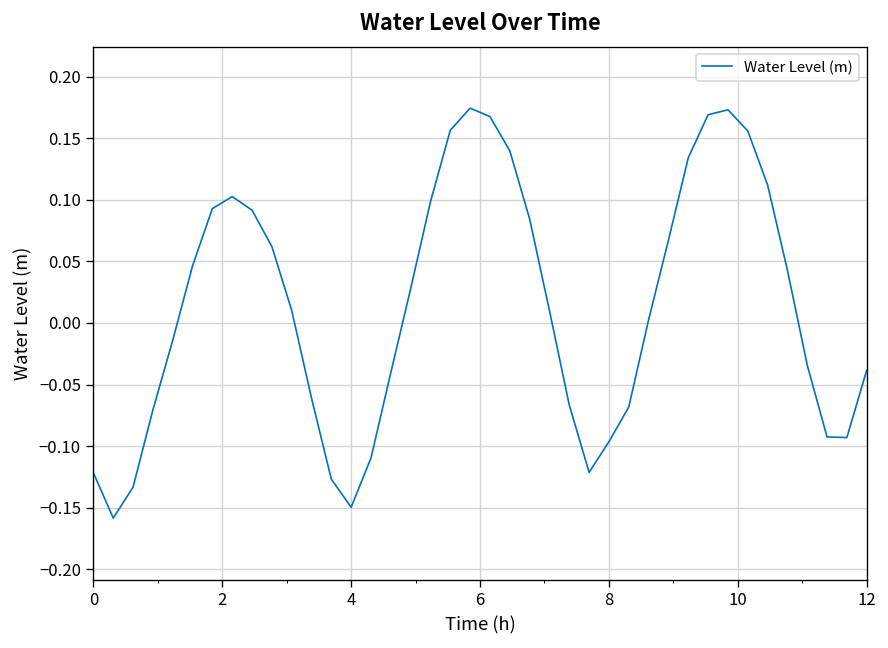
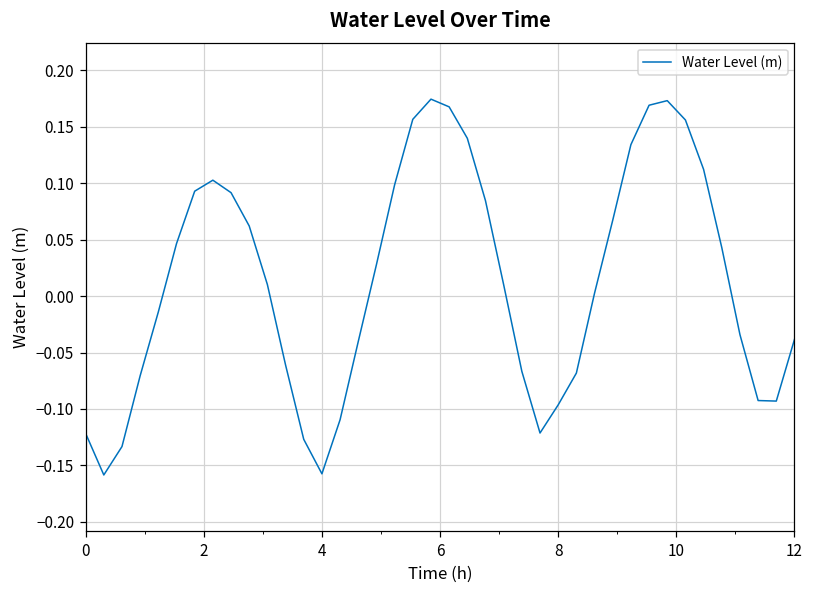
4: -0.150 -> -0.157
